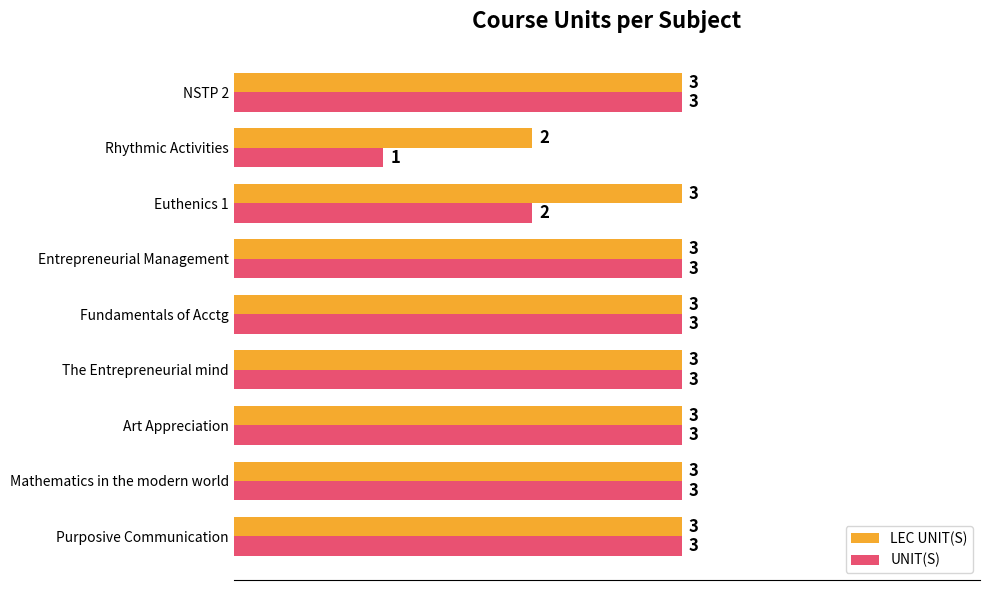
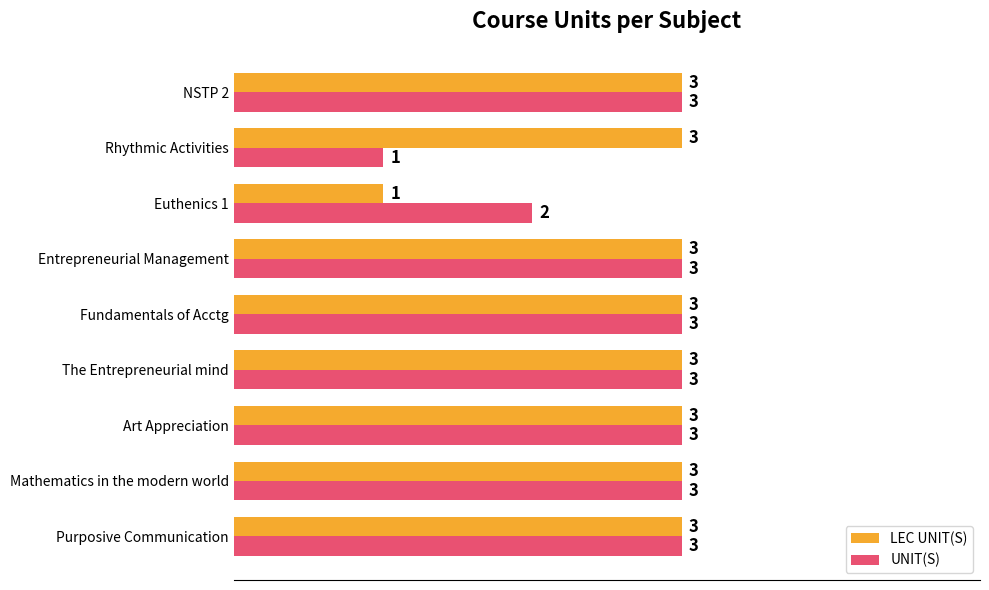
LEC UNIT(S), Rhythmic Activities: 2 -> 3
LEC UNIT(S), Euthenics 1: 3 -> 1
